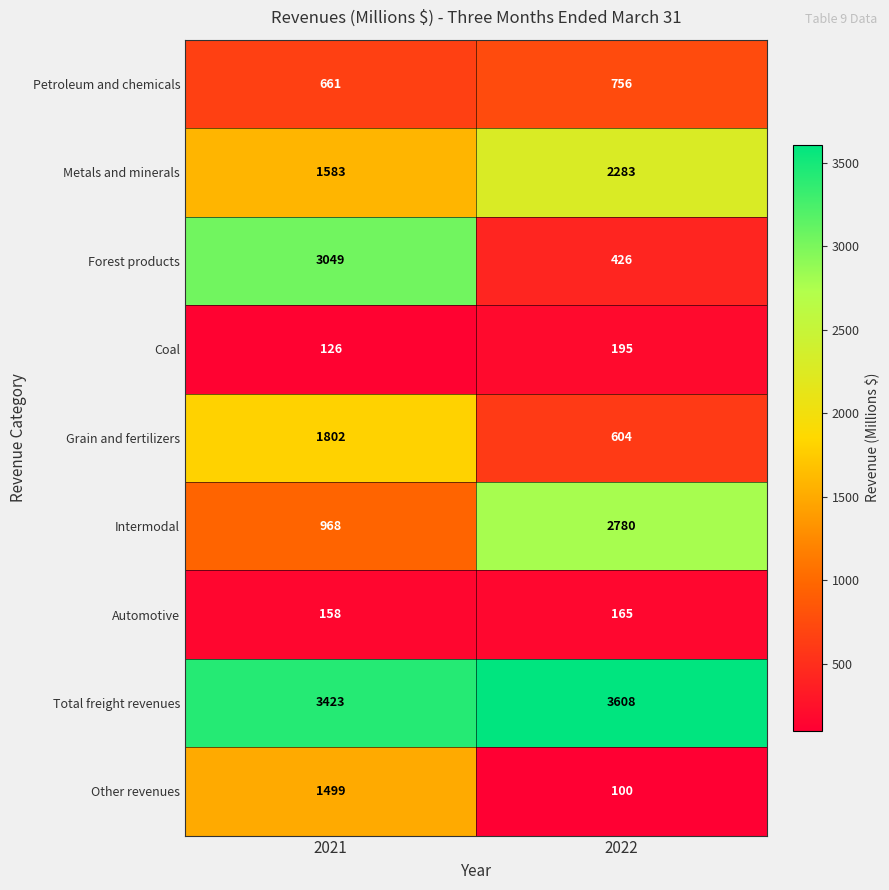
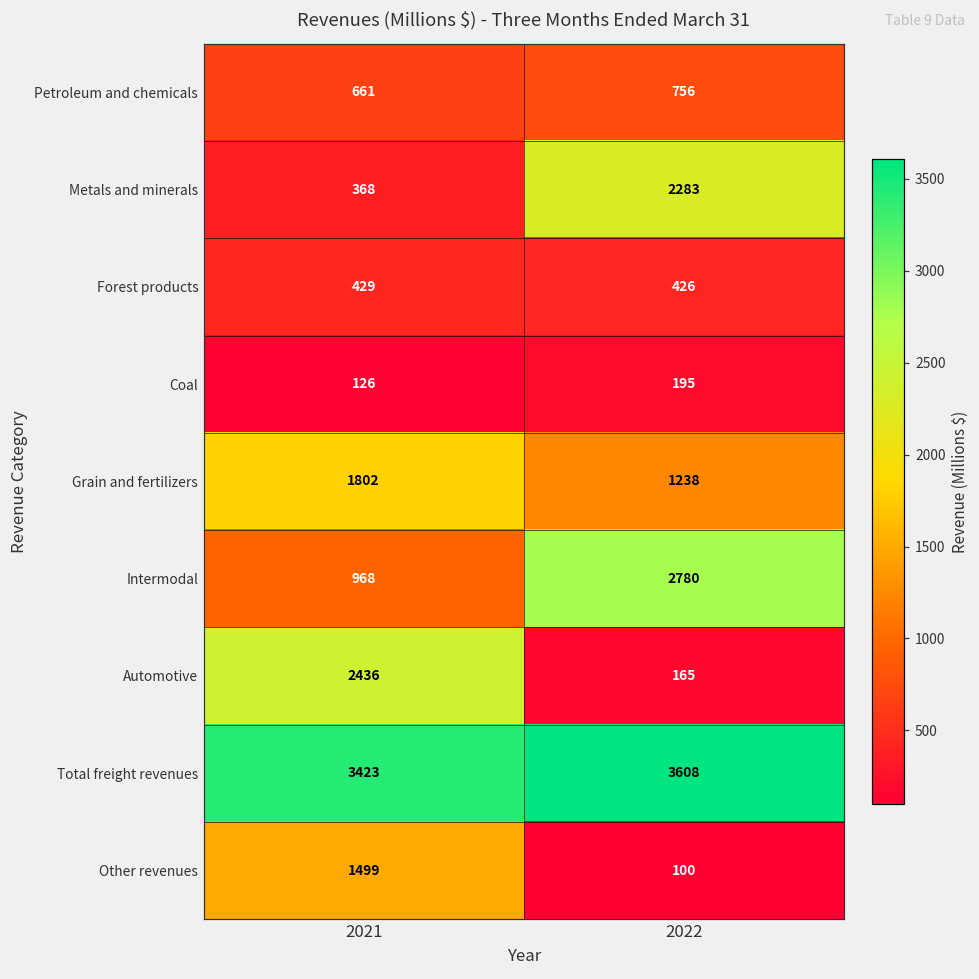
Metals and minerals, 2021: 1583 -> 368
Forest products, 2021: 3049 -> 429
Grain and fertilizers, 2022: 604 -> 1238
Automotive, 2021: 158 -> 2436
